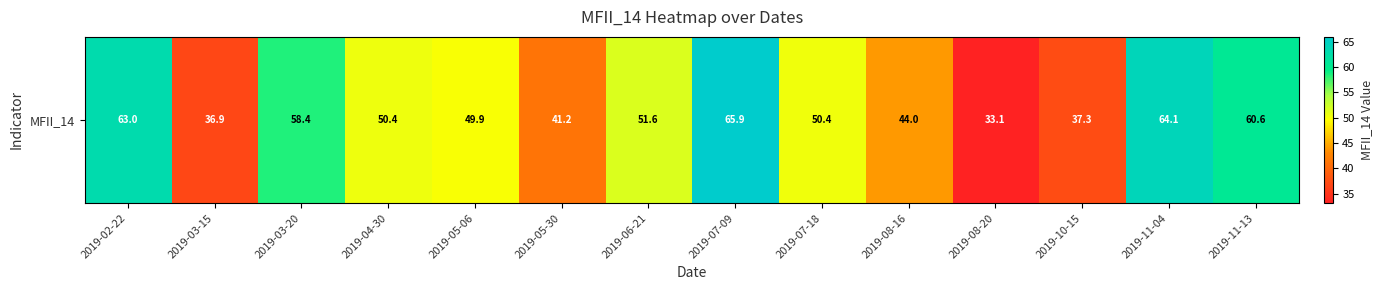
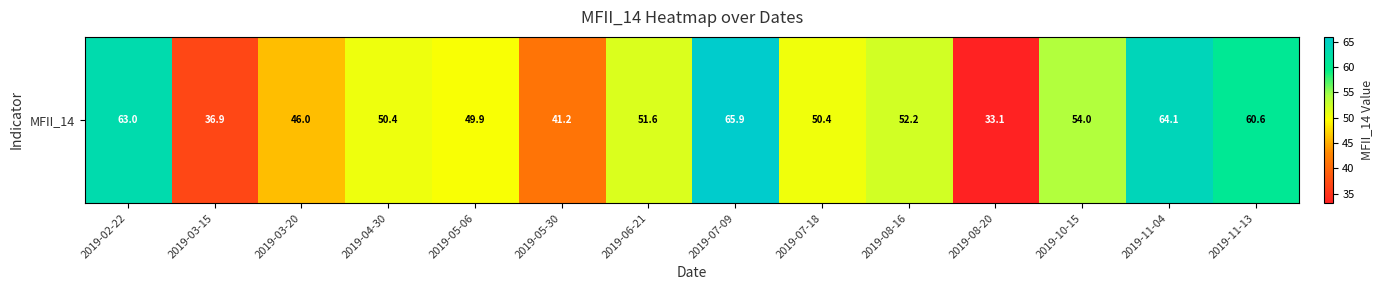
MFII_14, 2019-03-20: 58.4 -> 46.0
MFII_14, 2019-08-16: 44.0 -> 52.2
MFII_14, 2019-10-15: 37.3 -> 54.0
